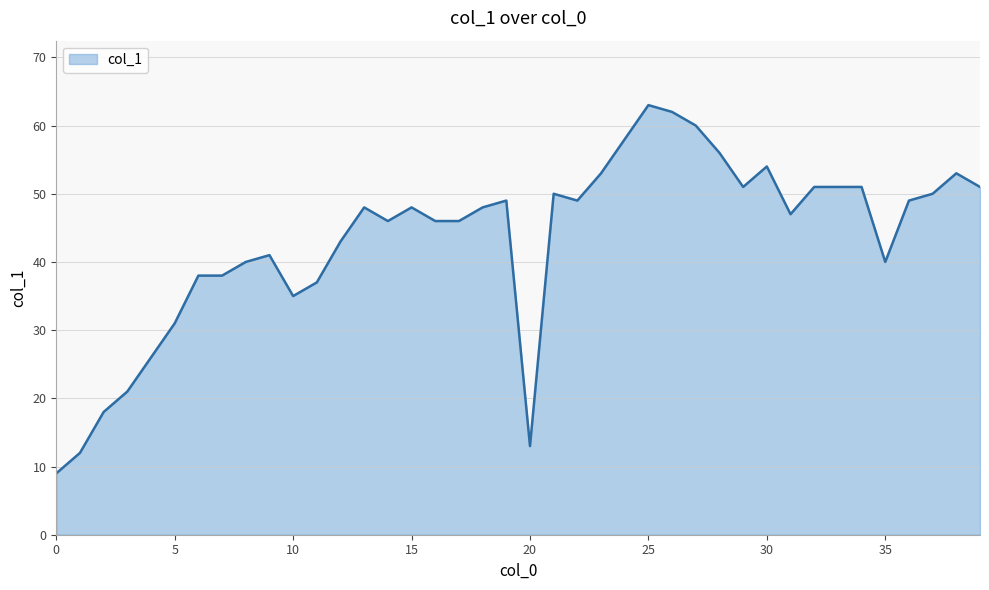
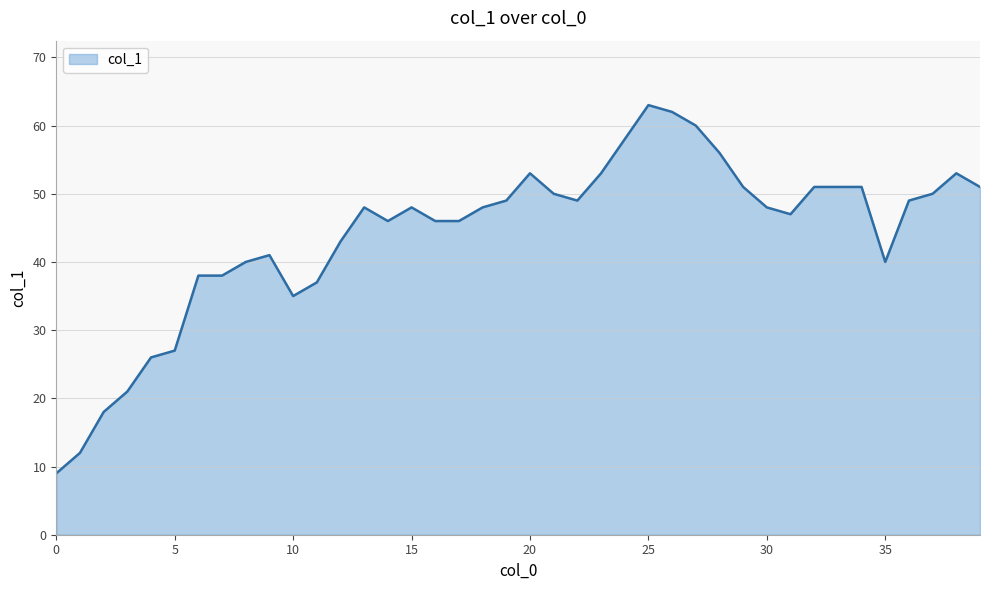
5: 31 -> 27
20: 13 -> 53
30: 54 -> 48
